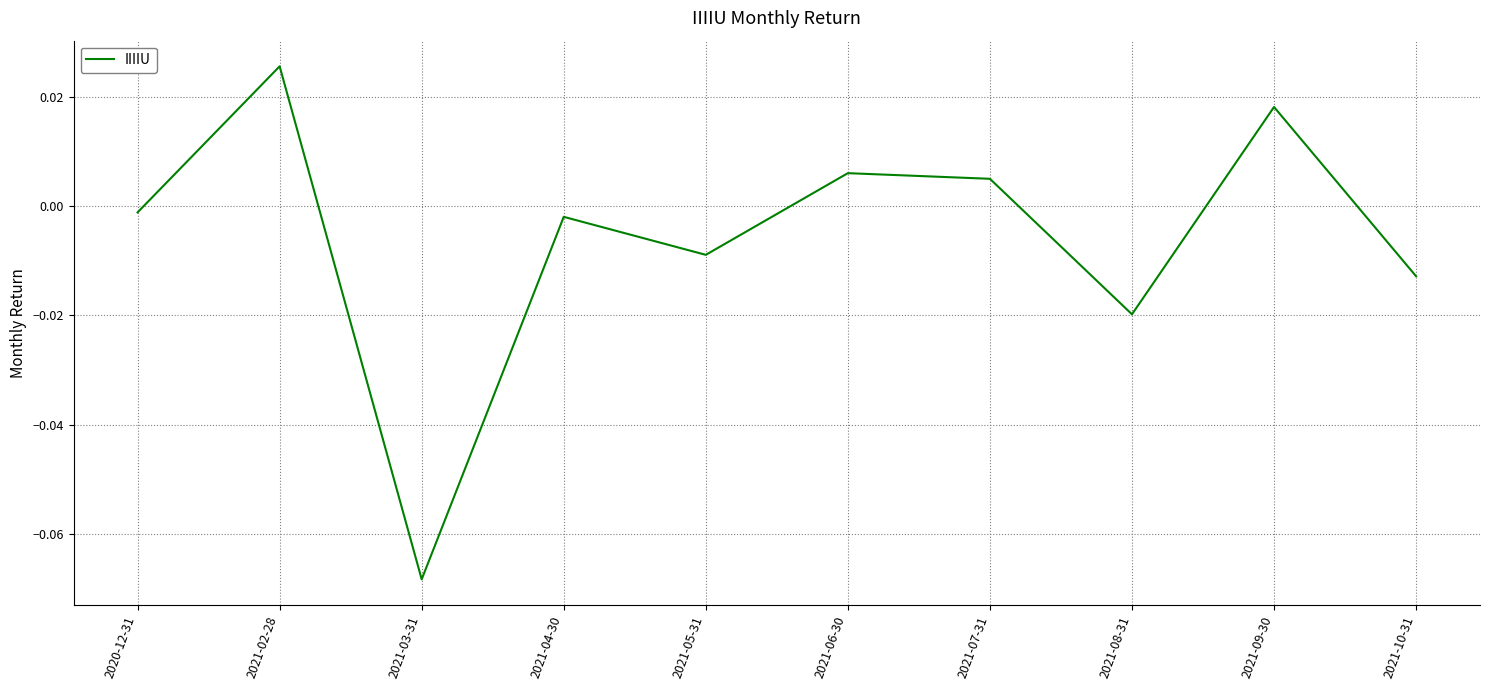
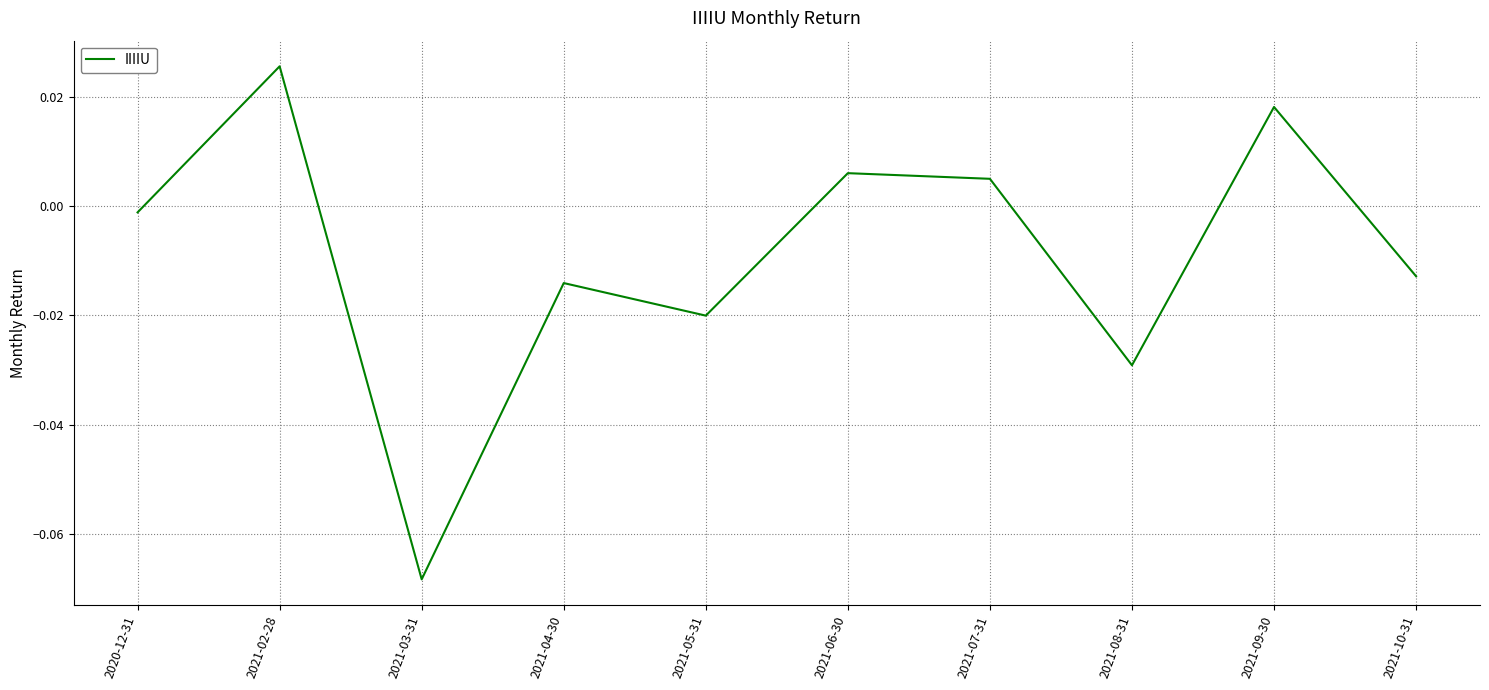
2021-04-30: -0.002 -> -0.014
2021-05-31: -0.009 -> -0.020
2021-08-31: -0.020 -> -0.029
